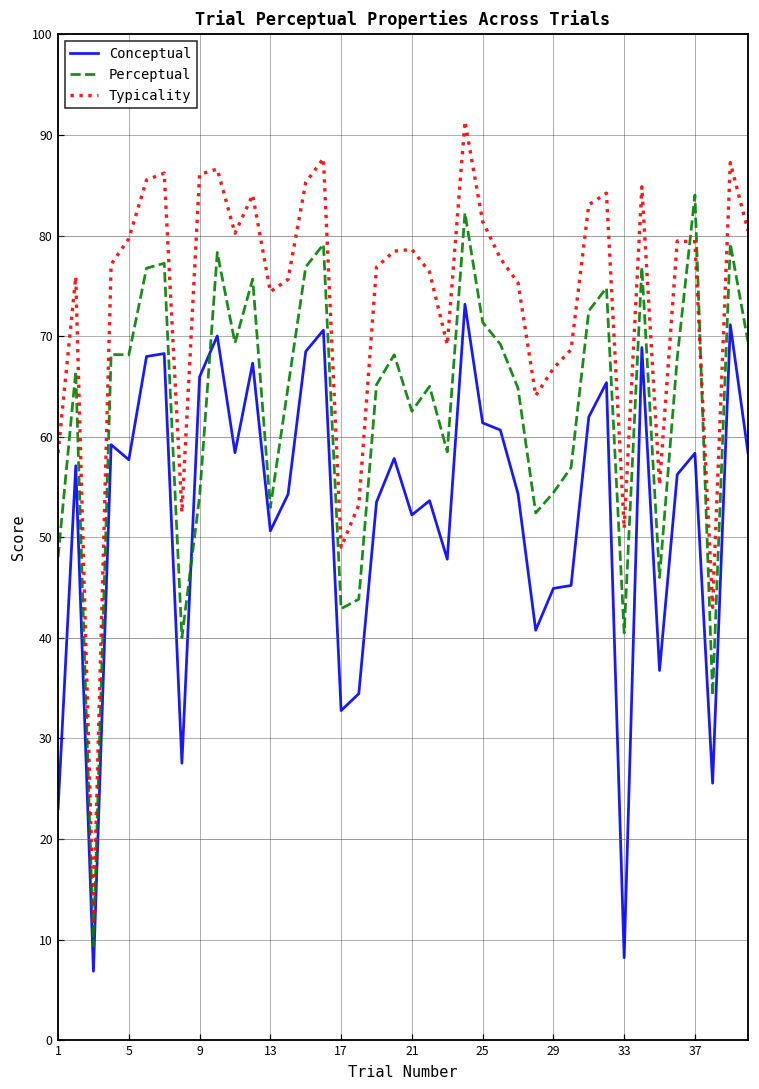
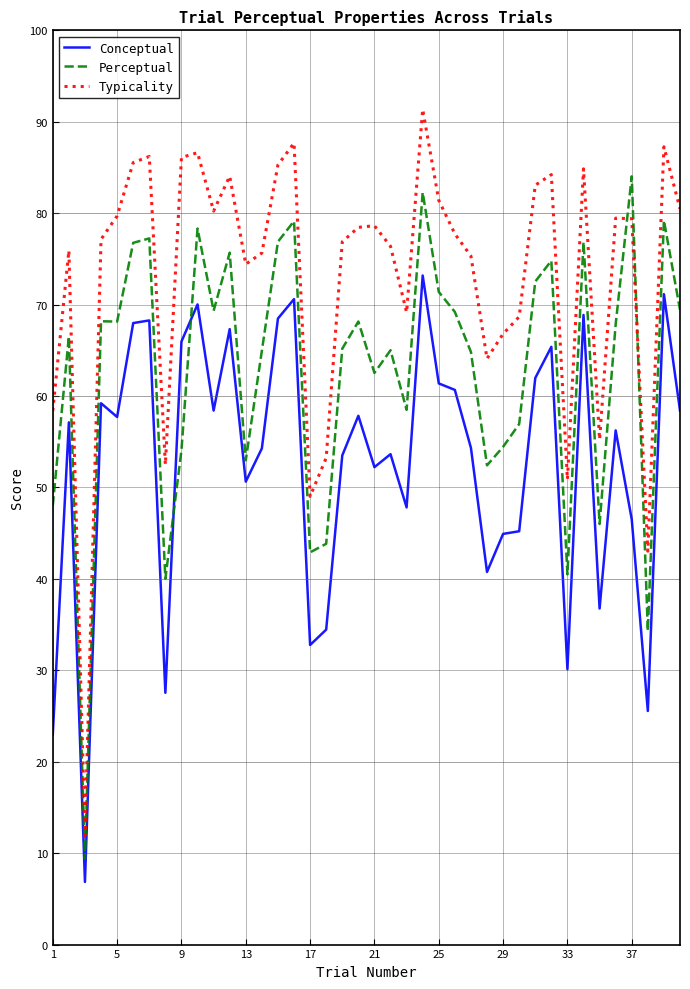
Conceptual, 33: 8 -> 30
Conceptual, 37: 58 -> 47
